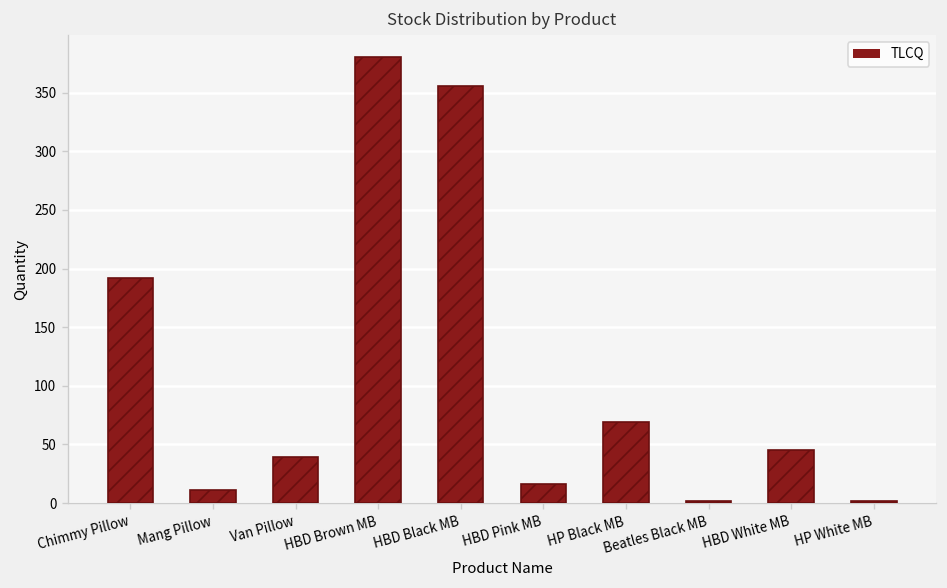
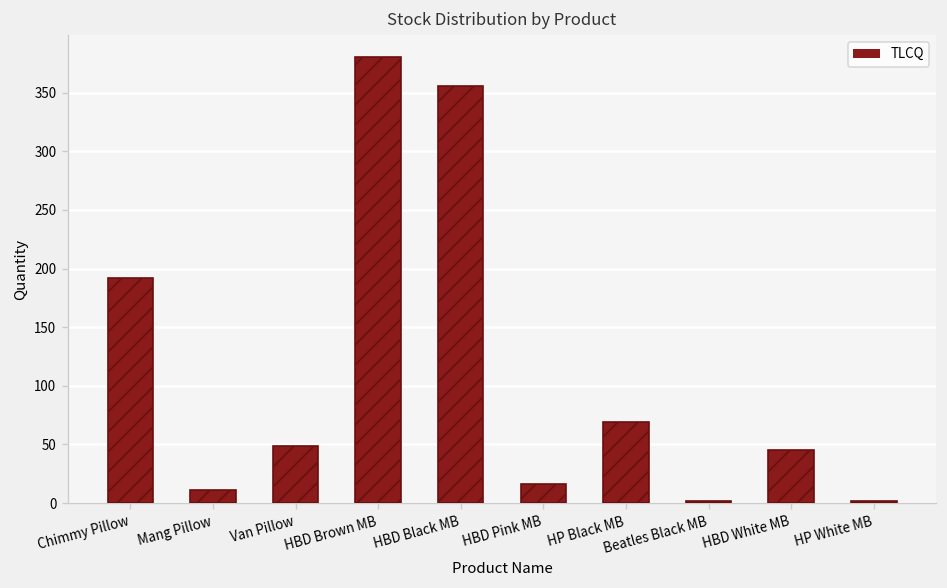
Van Pillow: 40 -> 50
